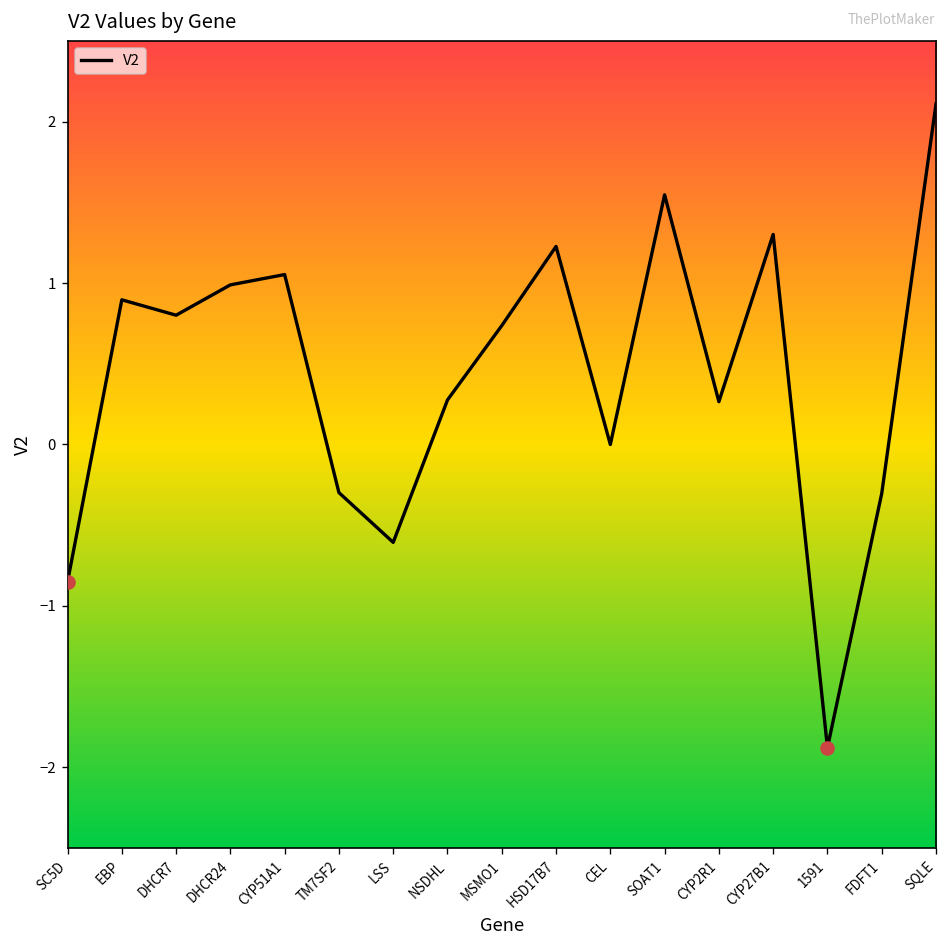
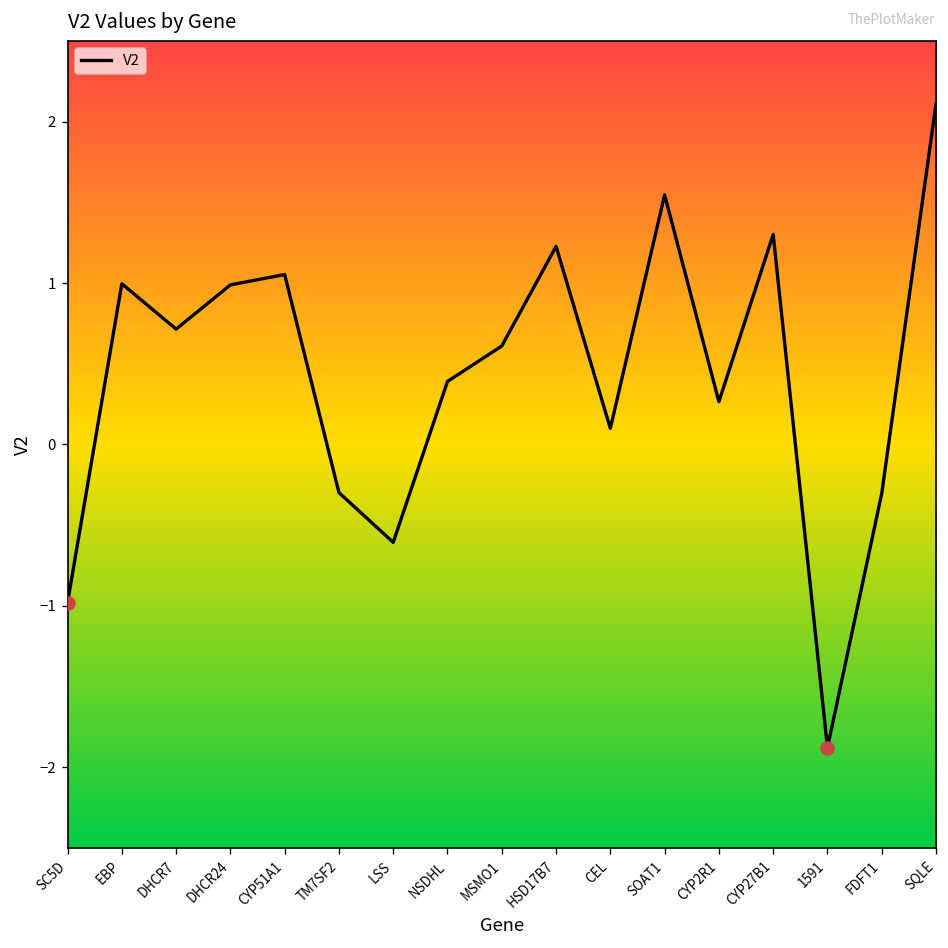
V2, SC5D: -0.85 -> -0.98
V2, EBP: 0.90 -> 1.00
V2, DHCR7: 0.80 -> 0.71
V2, NSDHL: 0.28 -> 0.39
V2, MSMO1: 0.74 -> 0.61
V2, CEL: 0.0 -> 0.1
